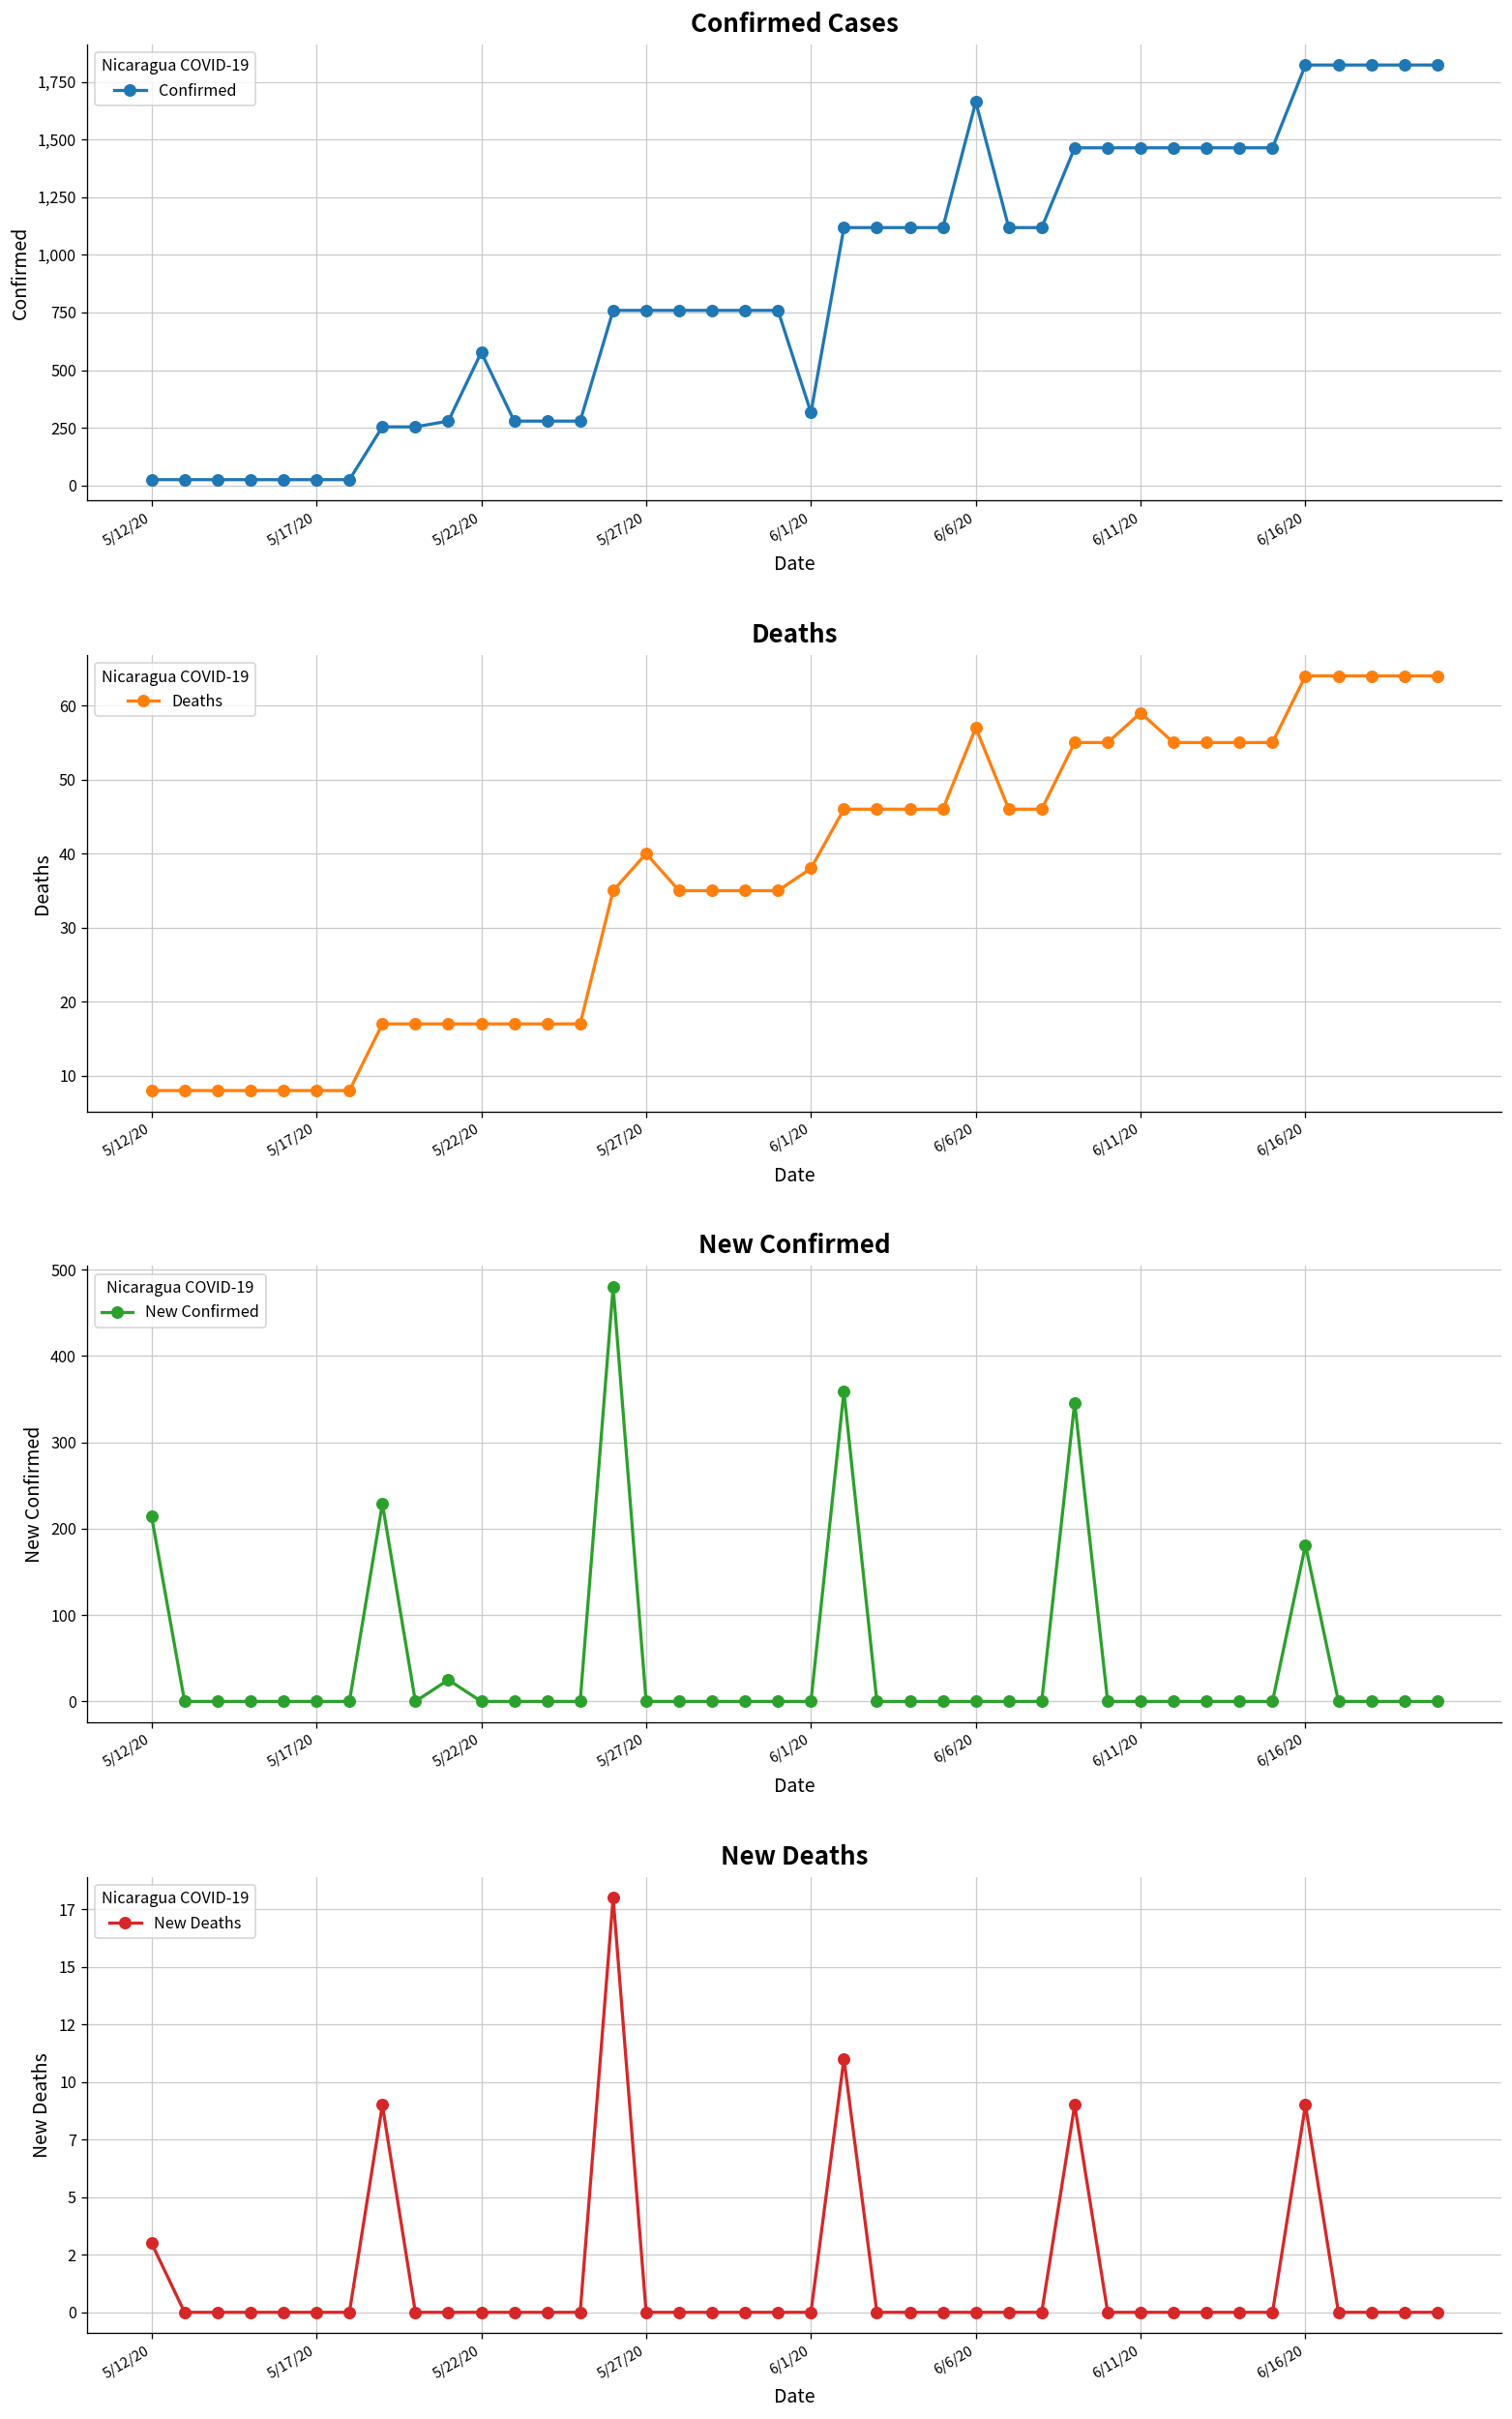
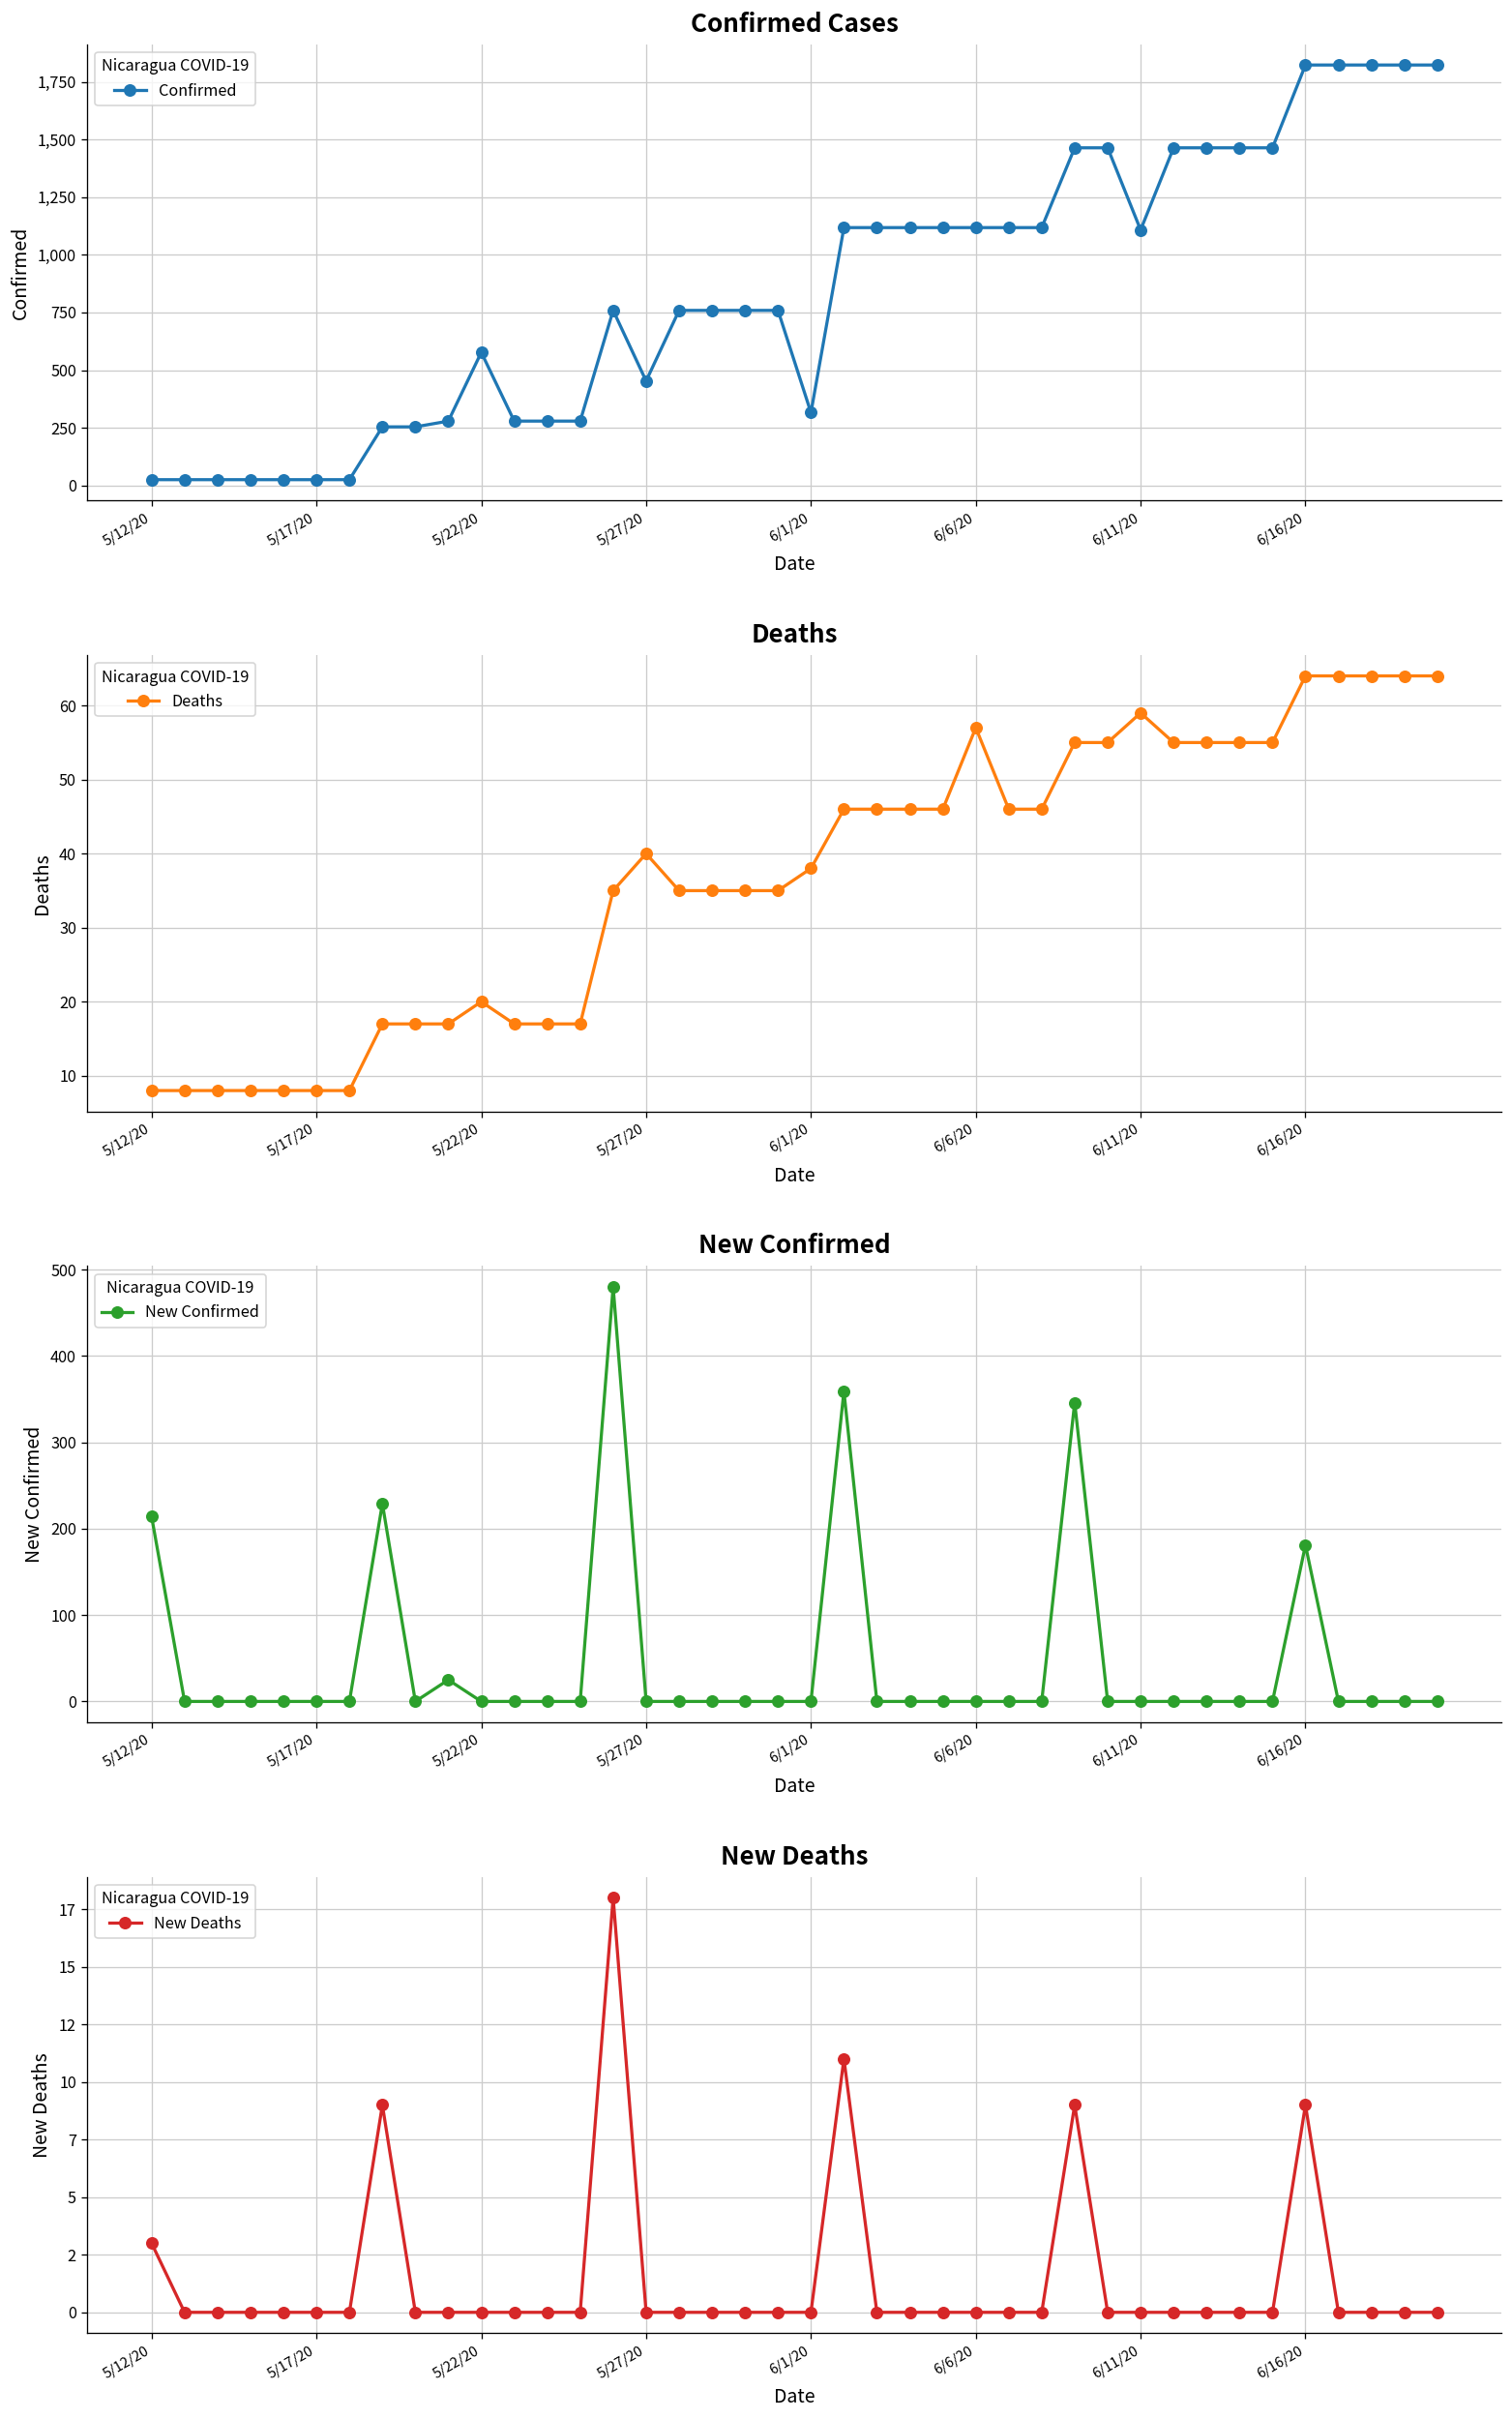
Confirmed Cases, 5/27/20: 760 -> 450
Confirmed Cases, 6/6/20: 1,660 -> 1,120
Confirmed Cases, 6/11/20: 1,460 -> 1,110
Deaths, 5/22/20: 17 -> 20
